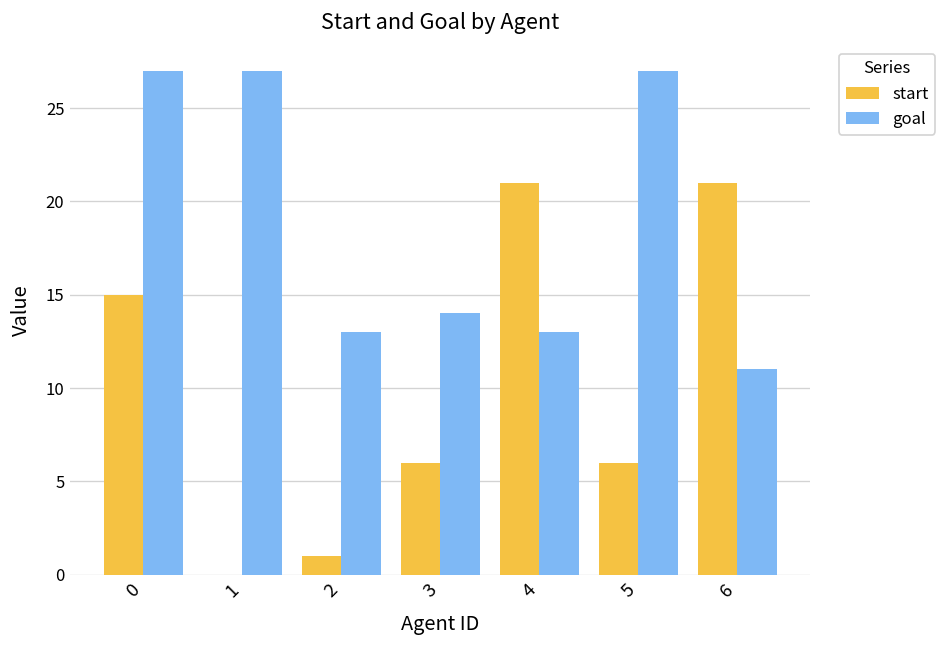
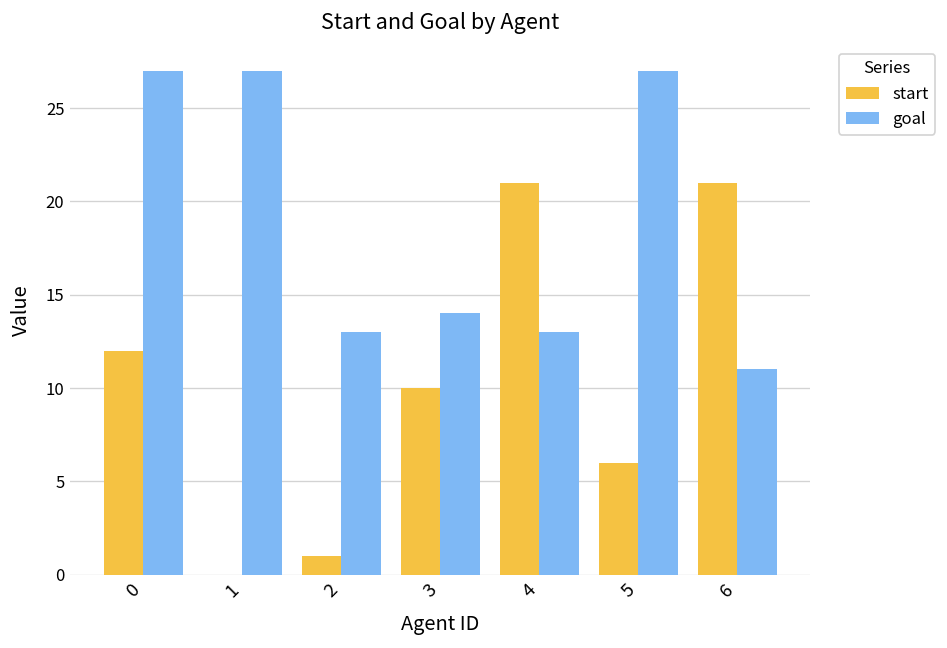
start, 0: 15 -> 12
start, 3: 6 -> 10
